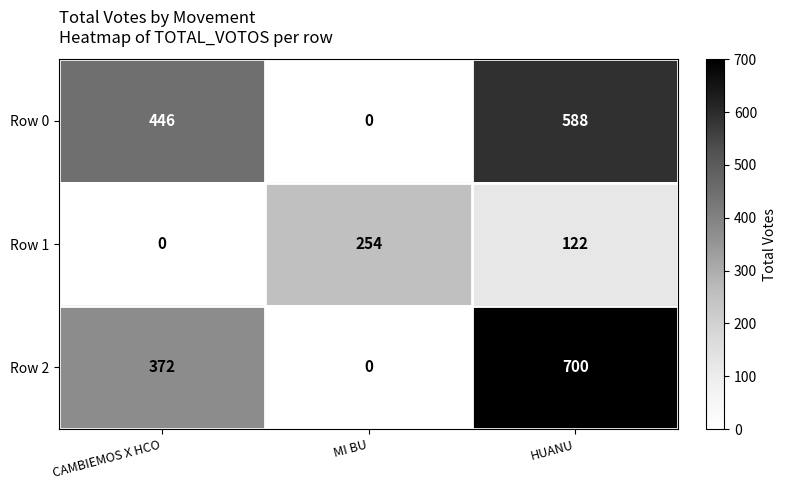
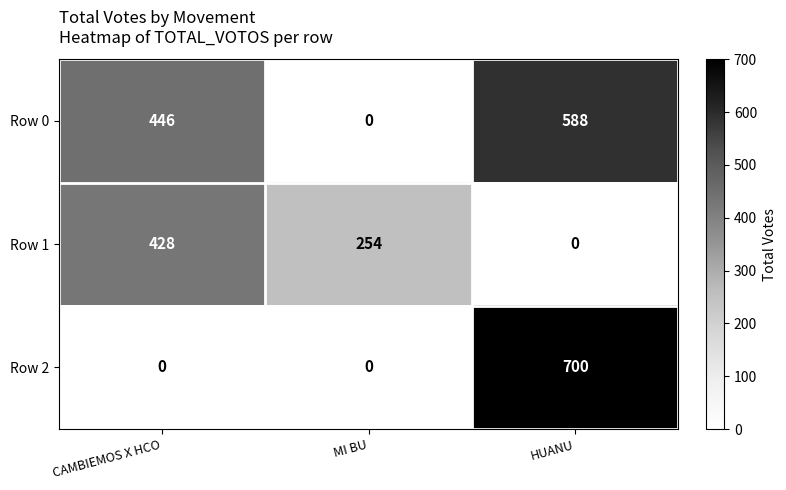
Row 1, CAMBIEMOS X HCO: 0 -> 428
Row 1, HUANU: 122 -> 0
Row 2, CAMBIEMOS X HCO: 372 -> 0
